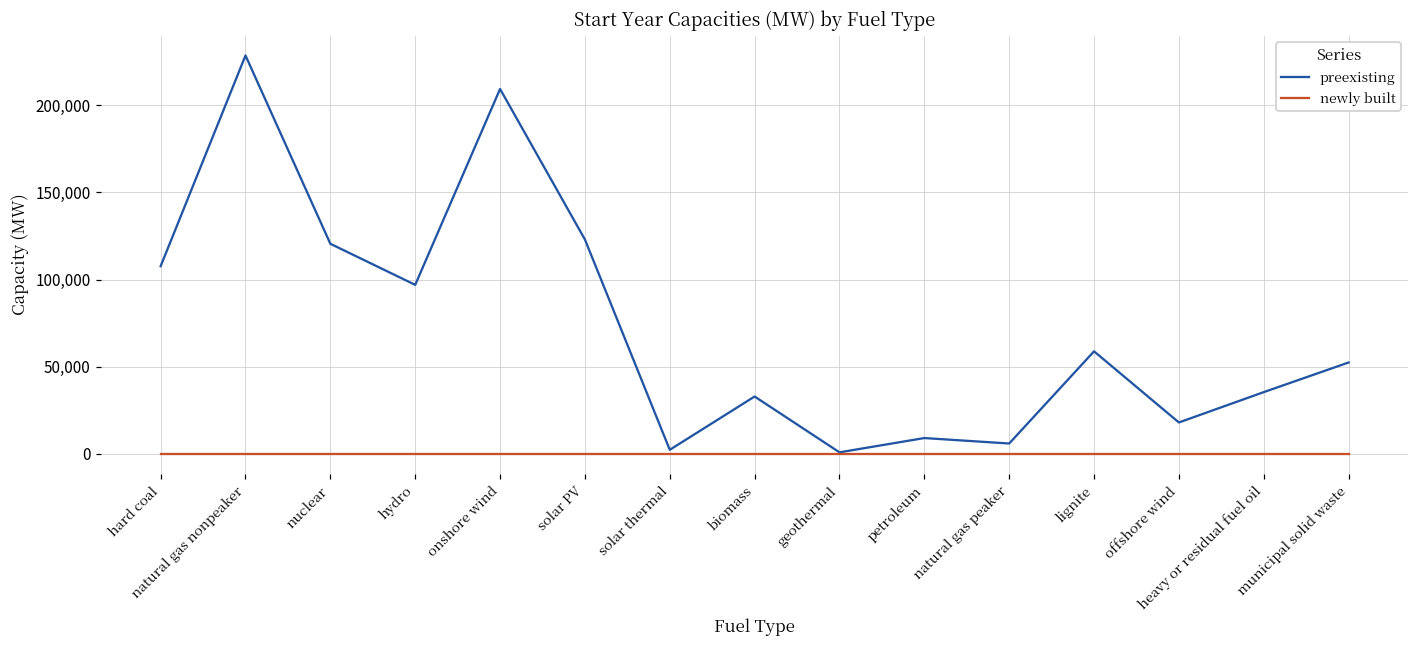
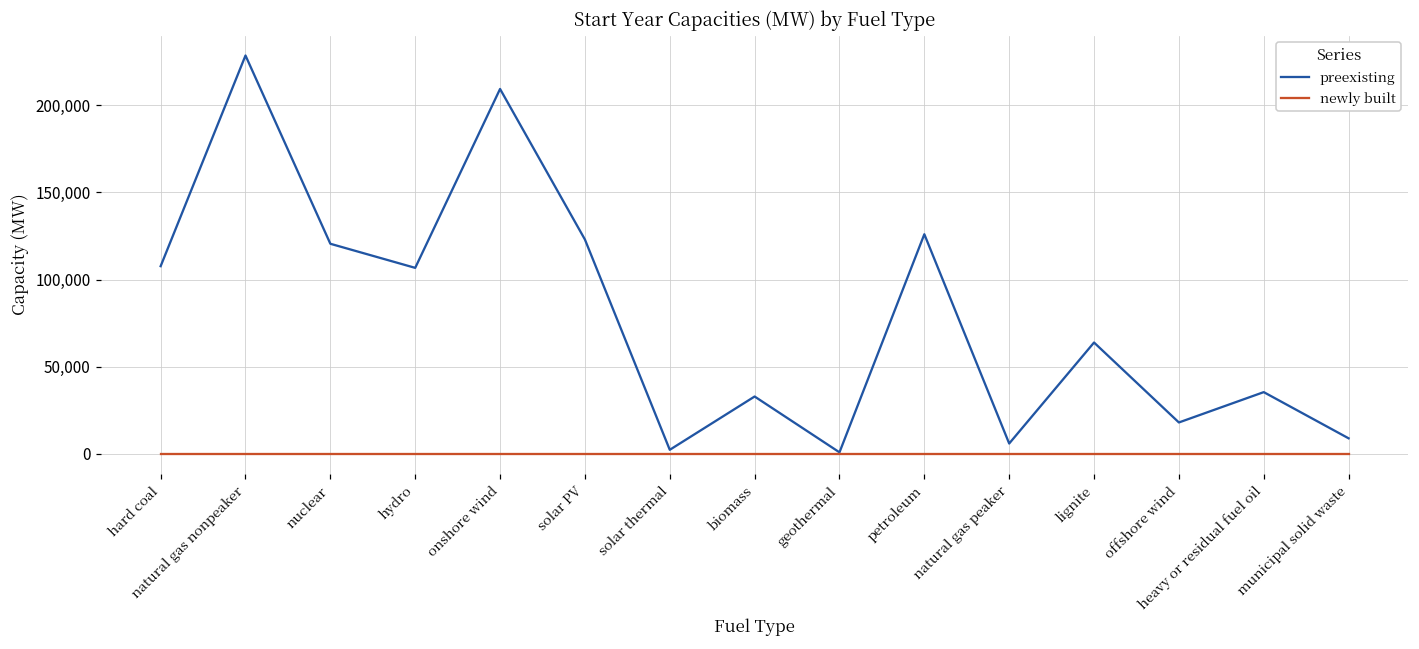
preexisting, hydro: 97,000 -> 107,000
preexisting, petroleum: 9,000 -> 126,000
preexisting, lignite: 59,000 -> 64,000
preexisting, municipal solid waste: 52,000 -> 9,000
